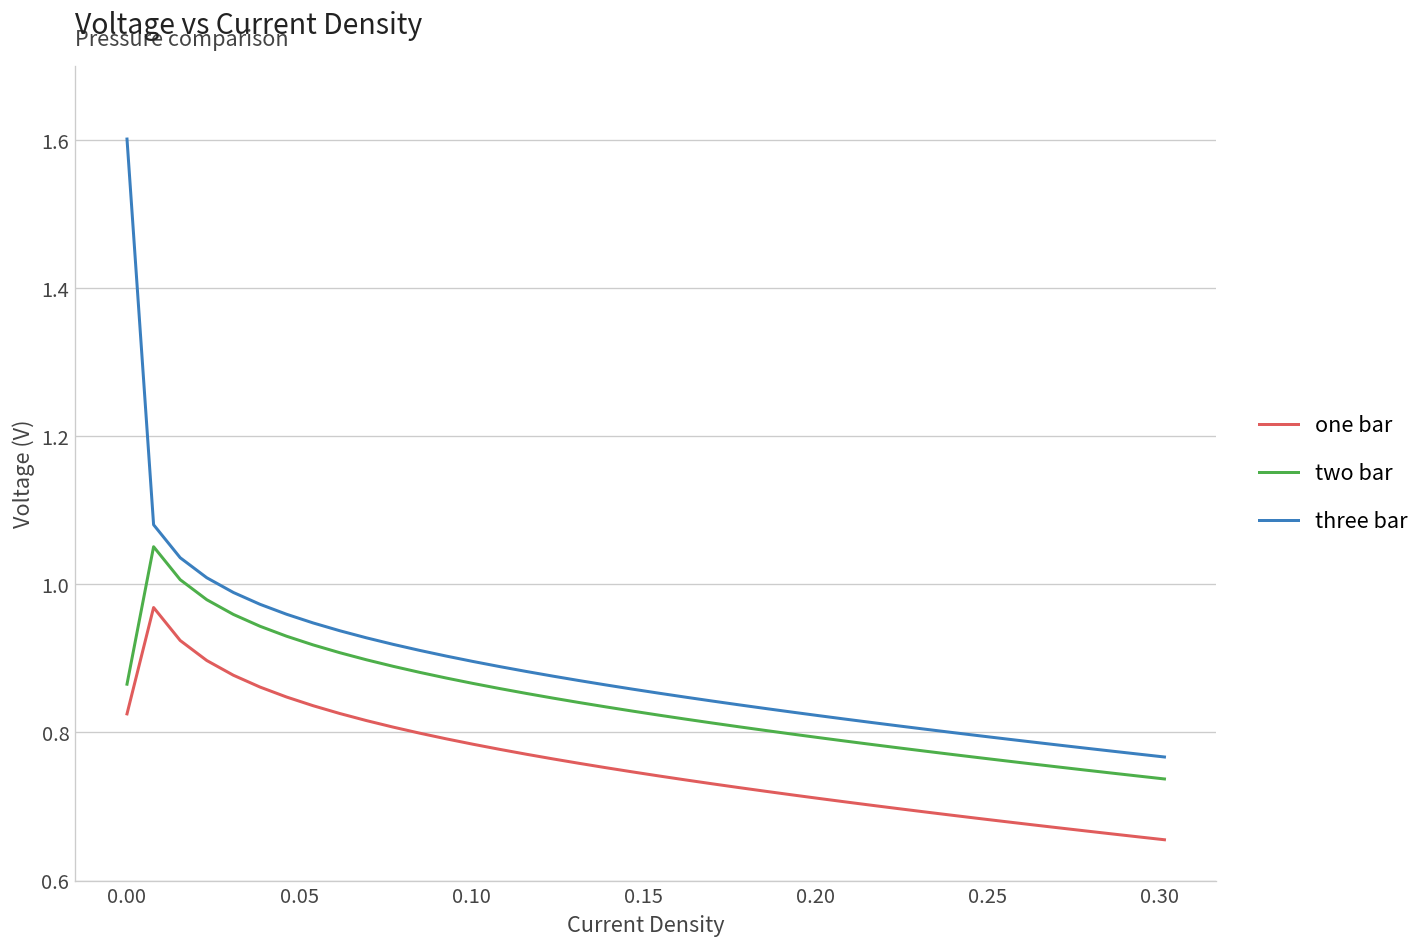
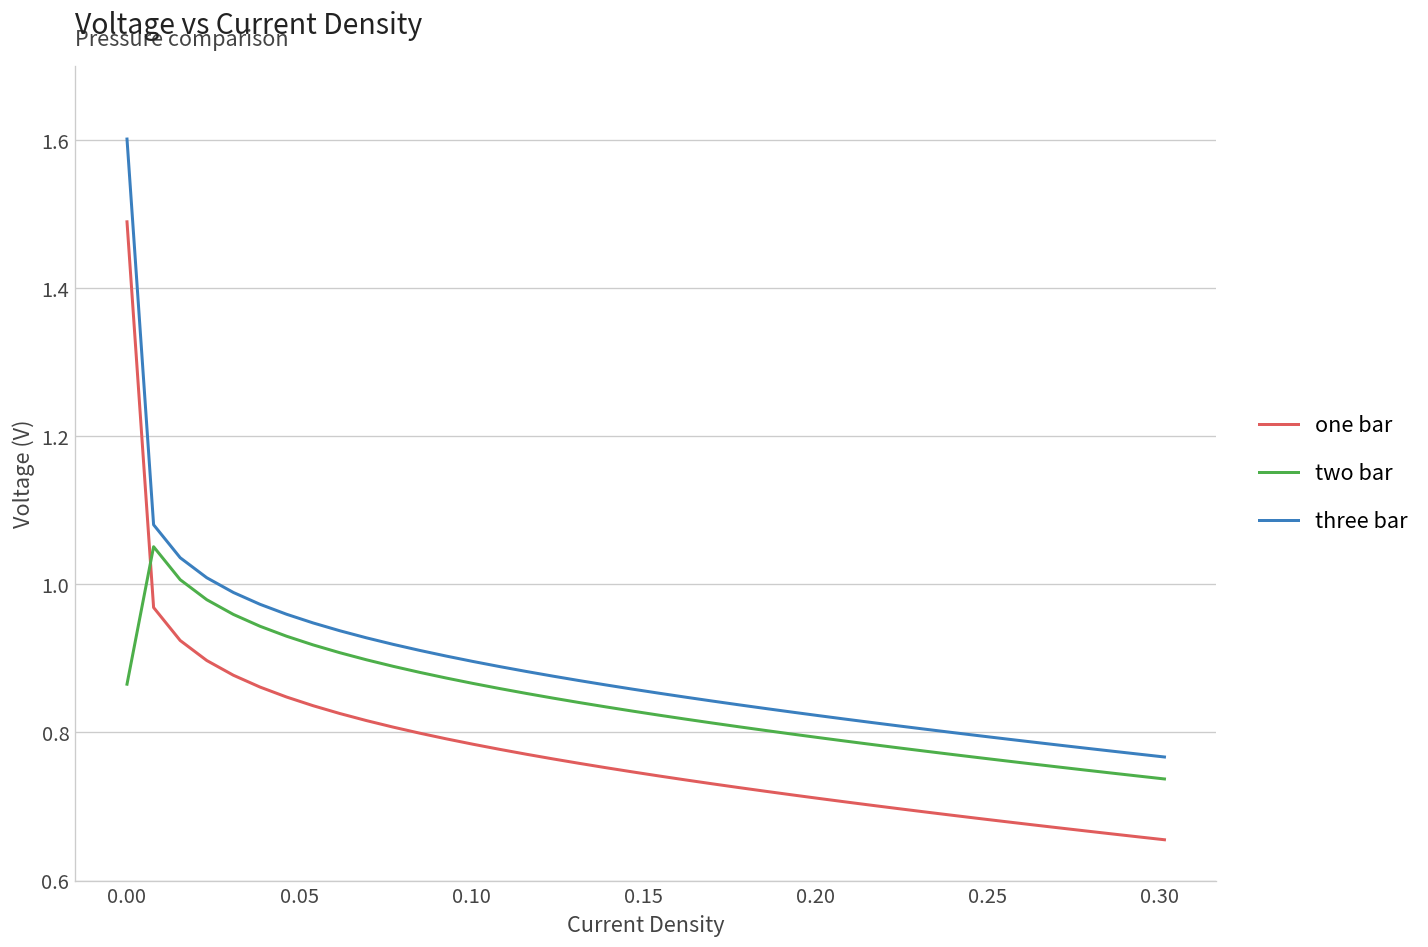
one bar, 0.00: 0.83 -> 1.49
